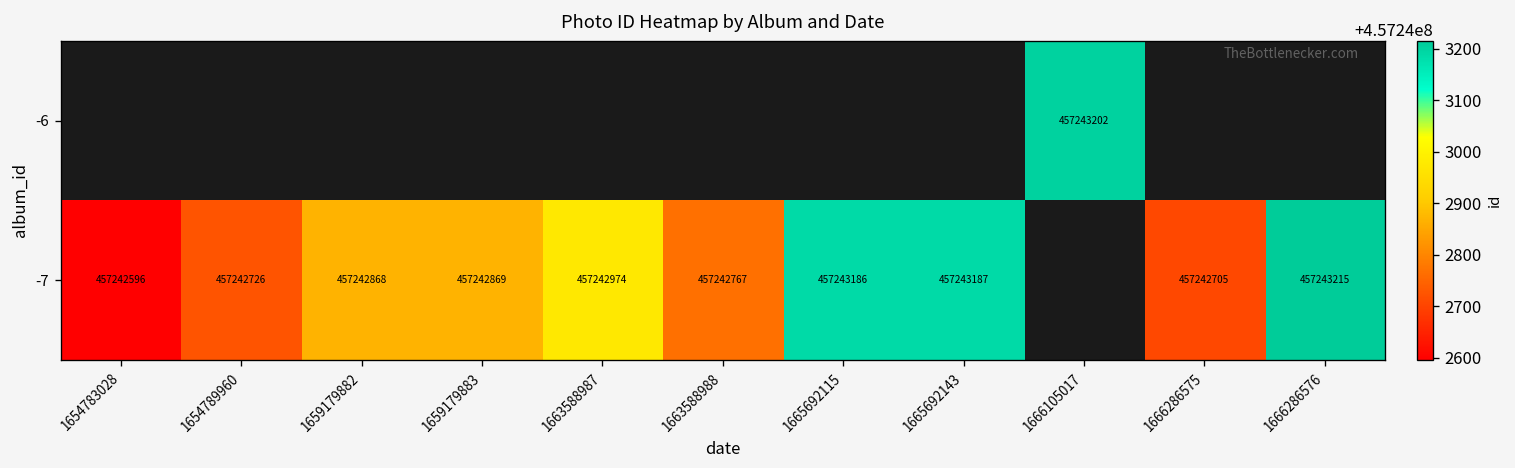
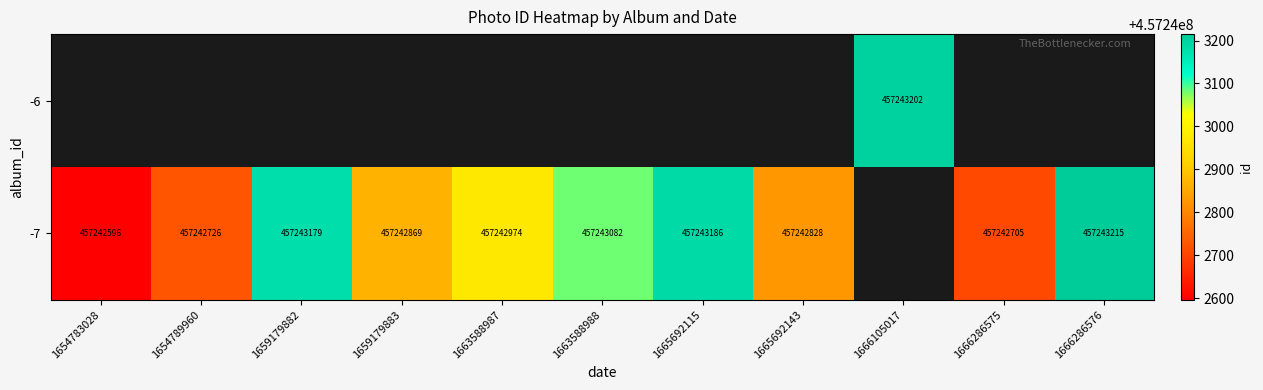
-7, 1659179882: 457242868 -> 457243179
-7, 1663588988: 457242767 -> 457243082
-7, 1665692143: 457243187 -> 457242828
